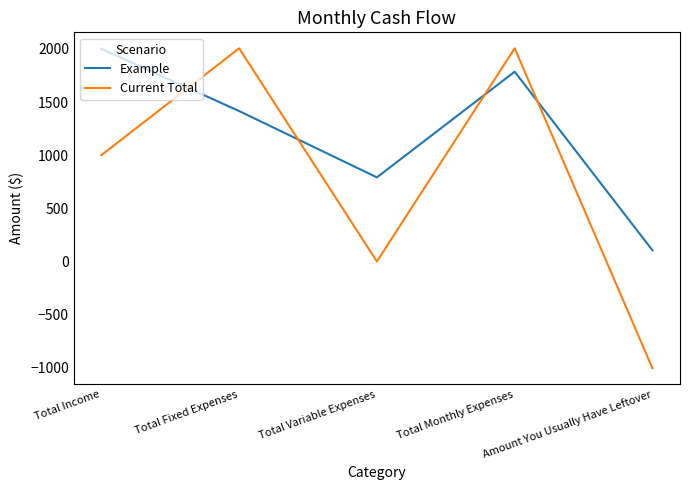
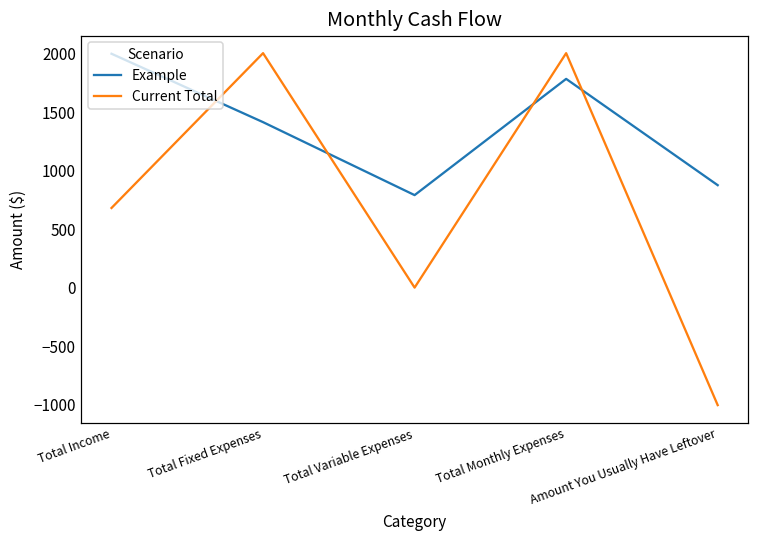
Current Total, Total Income: 1000 -> 680
Example, Amount You Usually Have Leftover: 110 -> 880
